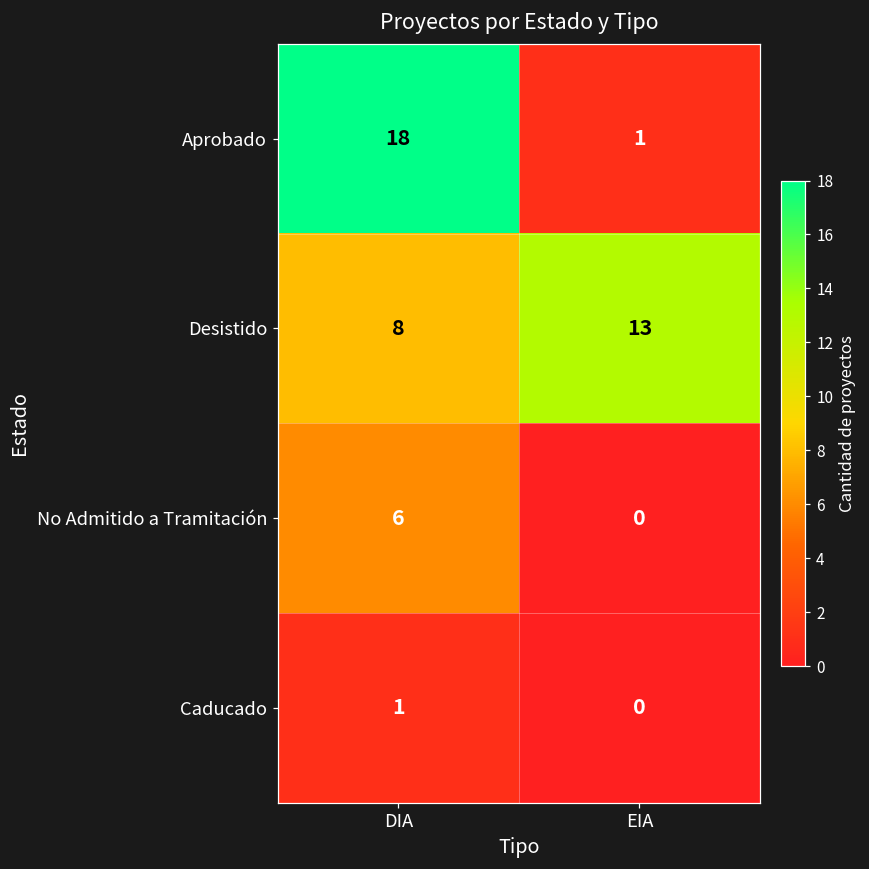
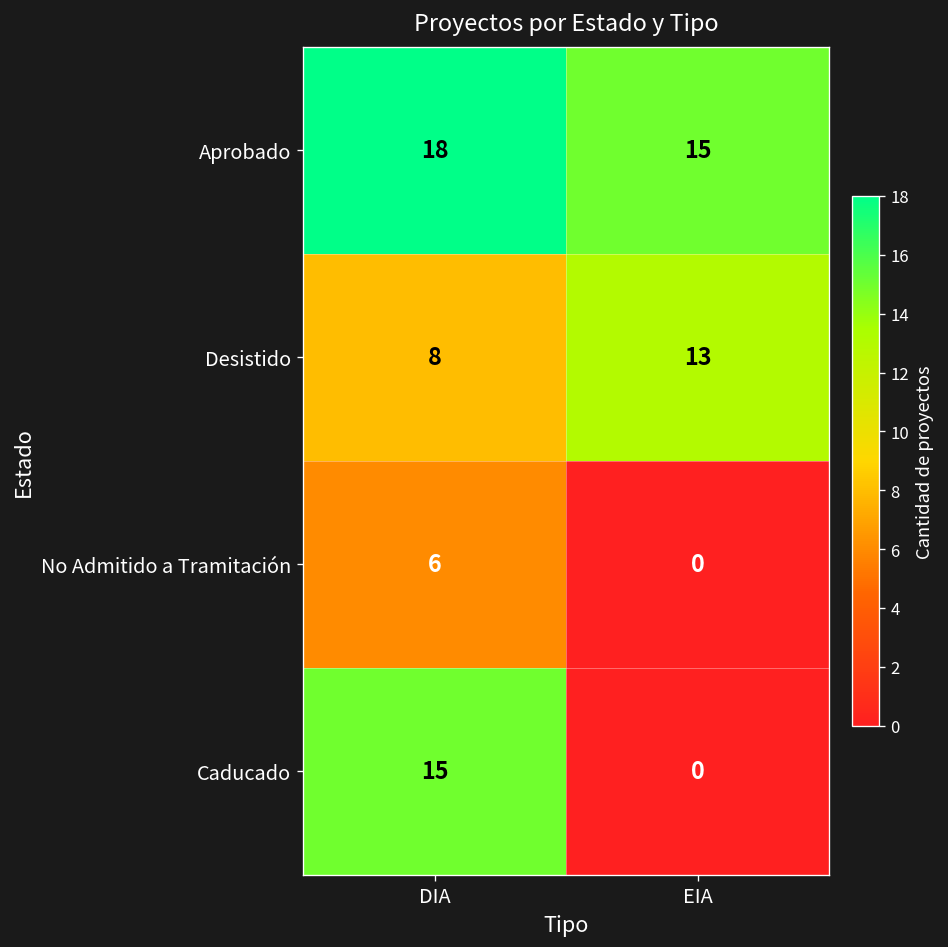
Aprobado, EIA: 1 -> 15
Caducado, DIA: 1 -> 15
